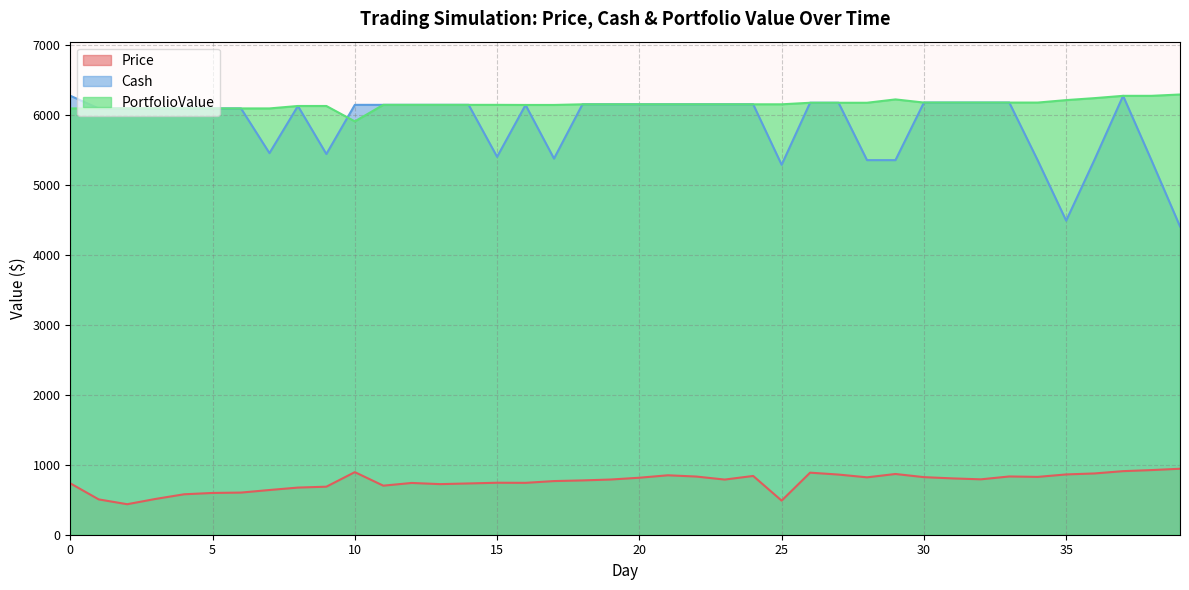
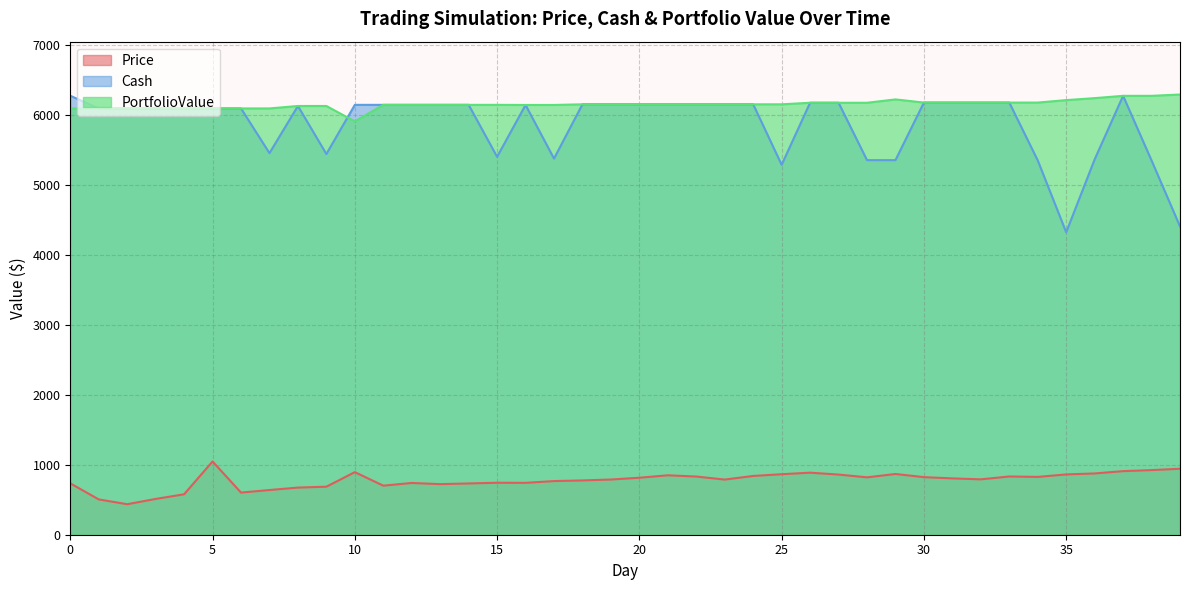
Price, 5: 600 -> 1000
Price, 25: 500 -> 900
Cash, 35: 4500 -> 4300
